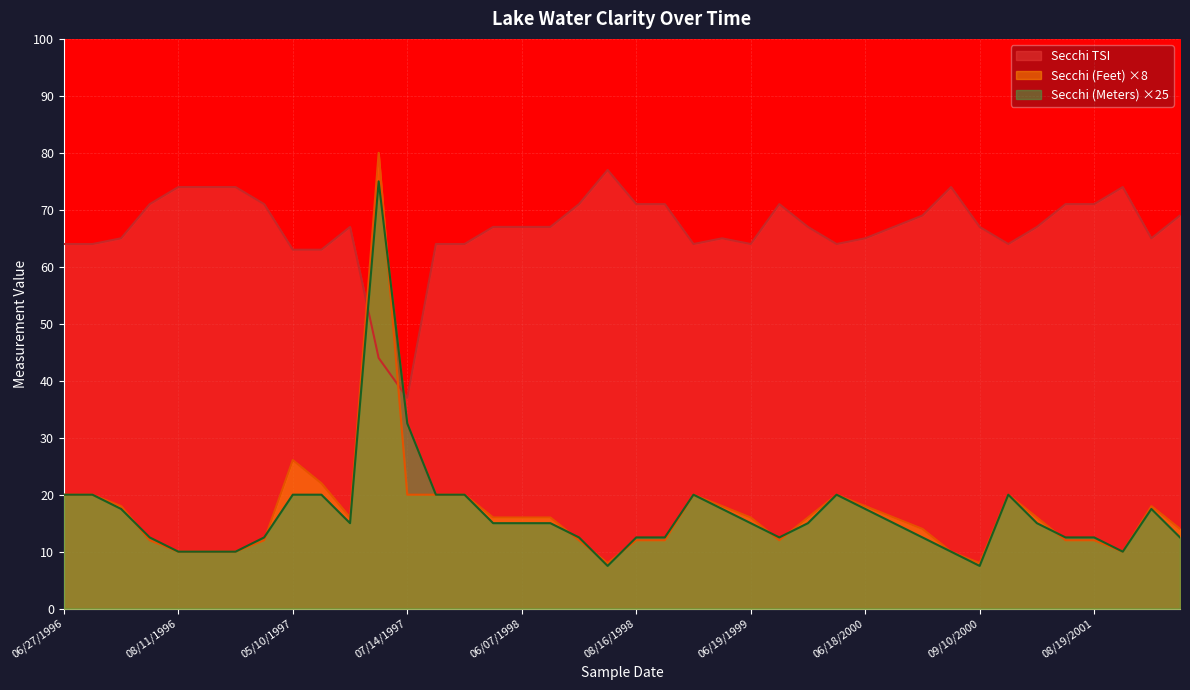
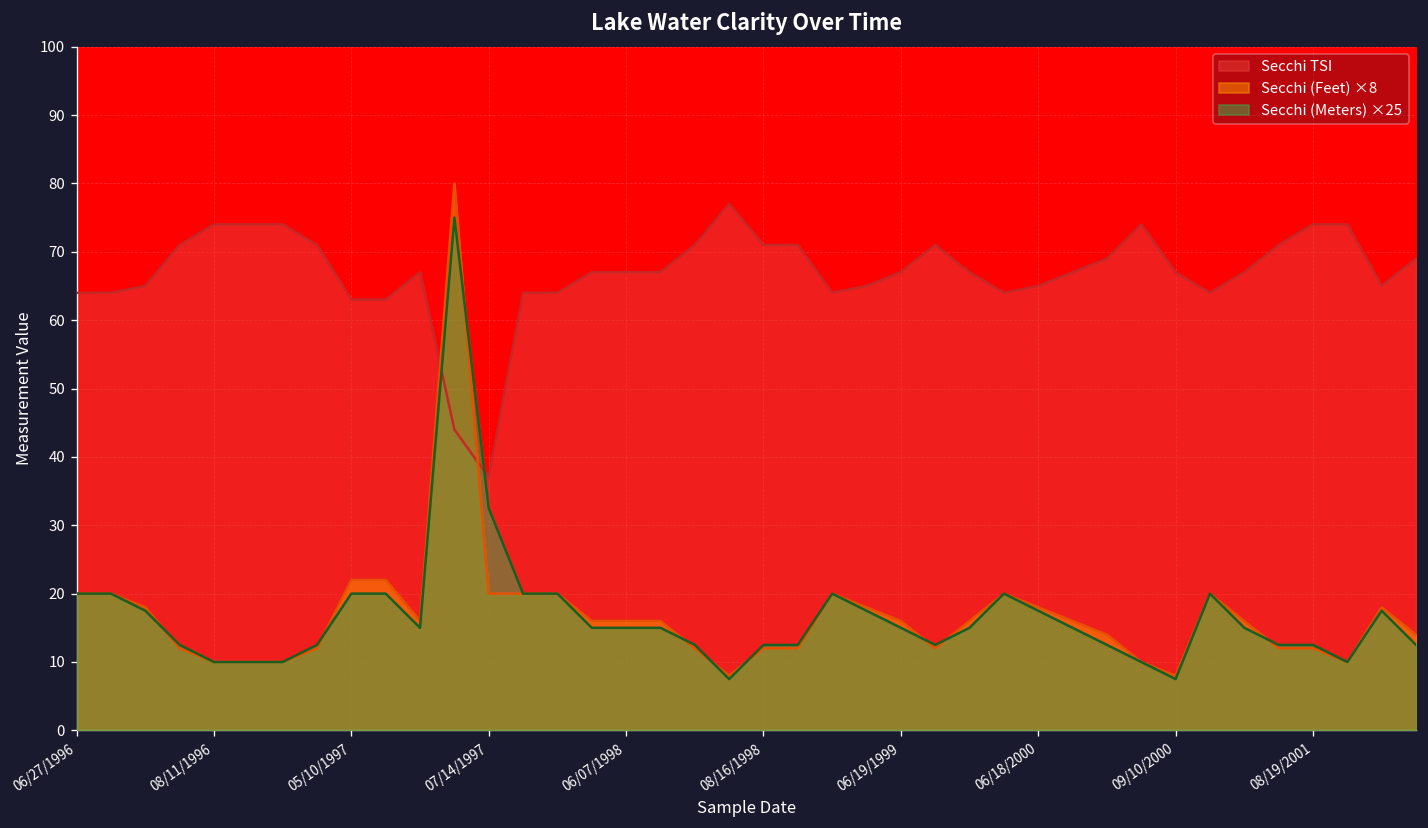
Secchi (Feet) ×8, 05/10/1997: 26 -> 22
Secchi TSI, 06/19/1999: 64 -> 67
Secchi TSI, 08/19/2001: 71 -> 74
